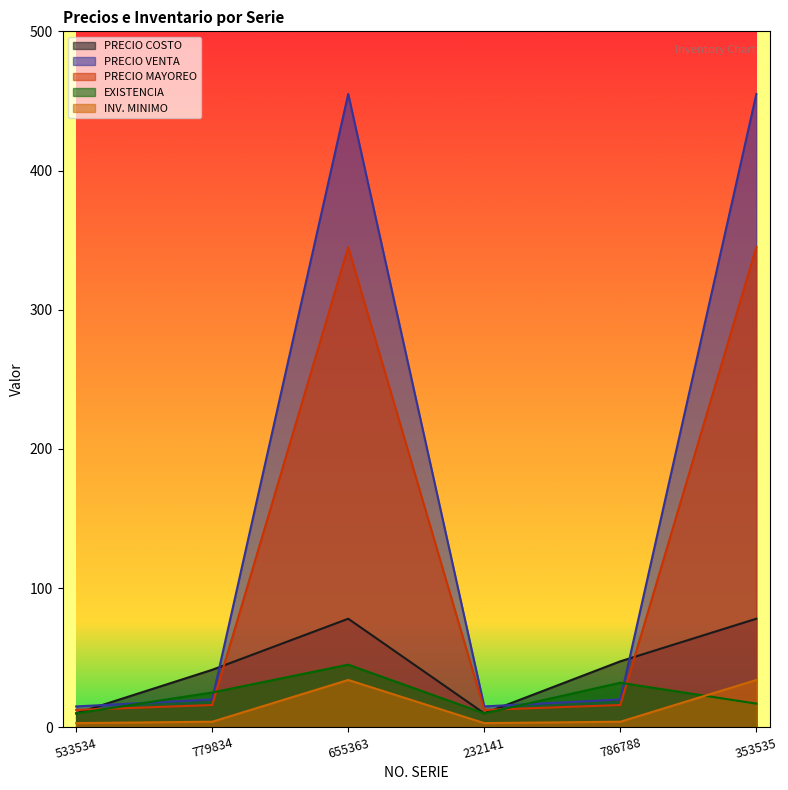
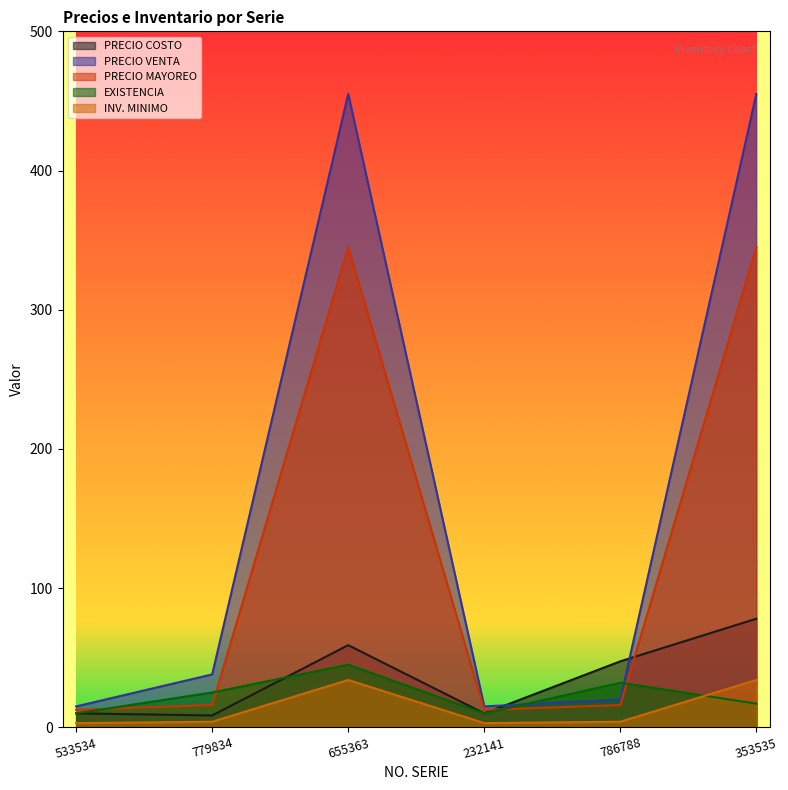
PRECIO COSTO, 779834: 41 -> 9
PRECIO VENTA, 779834: 20 -> 38
PRECIO COSTO, 655363: 78 -> 59
